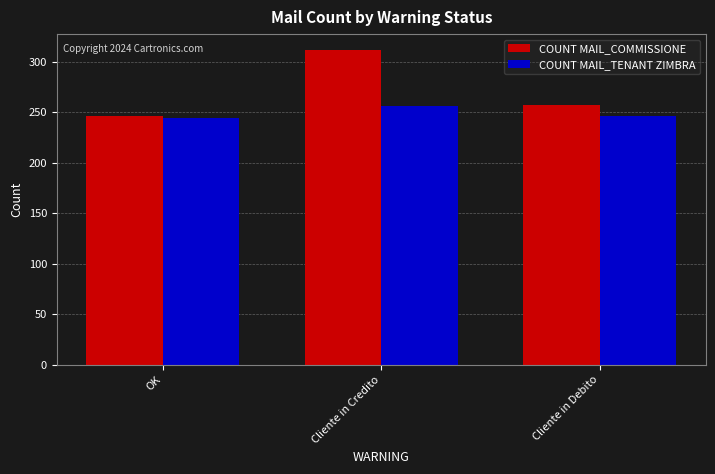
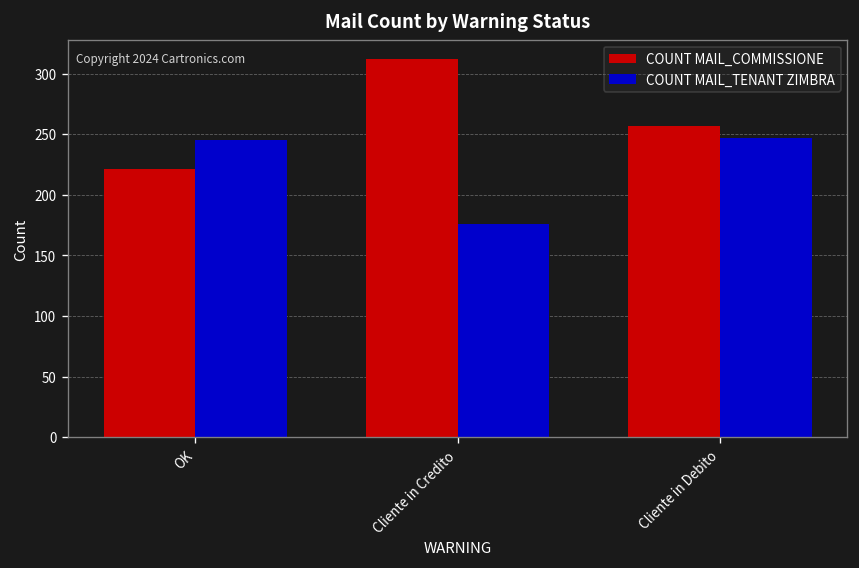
COUNT MAIL_COMMISSIONE, OK: 247 -> 221
COUNT MAIL_TENANT ZIMBRA, Cliente in Credito: 256 -> 176
